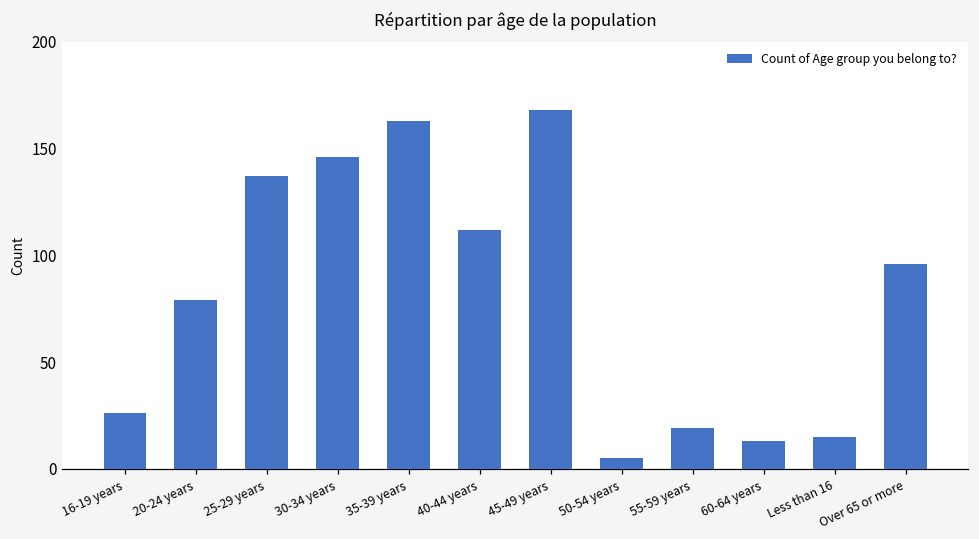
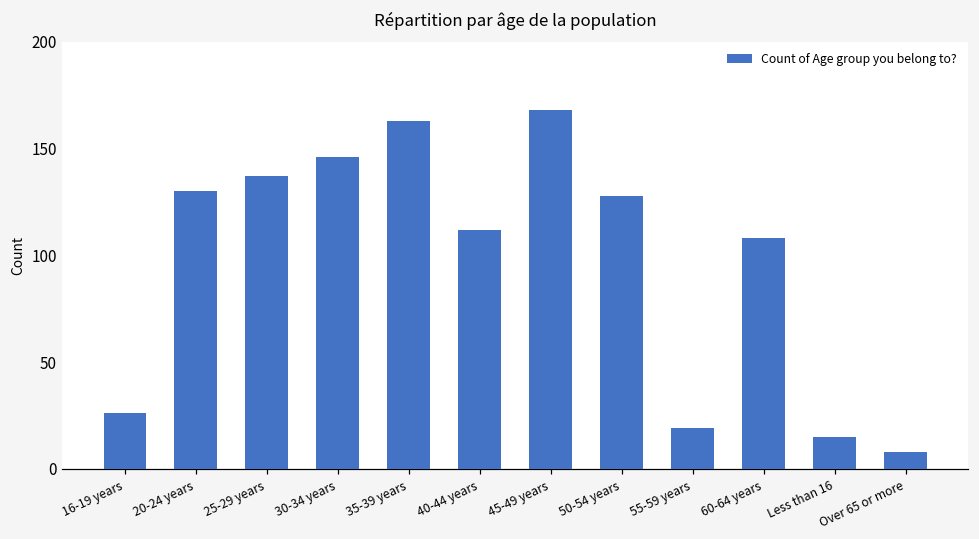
20-24 years: 79 -> 130
50-54 years: 5 -> 128
60-64 years: 13 -> 108
Over 65 or more: 96 -> 8
